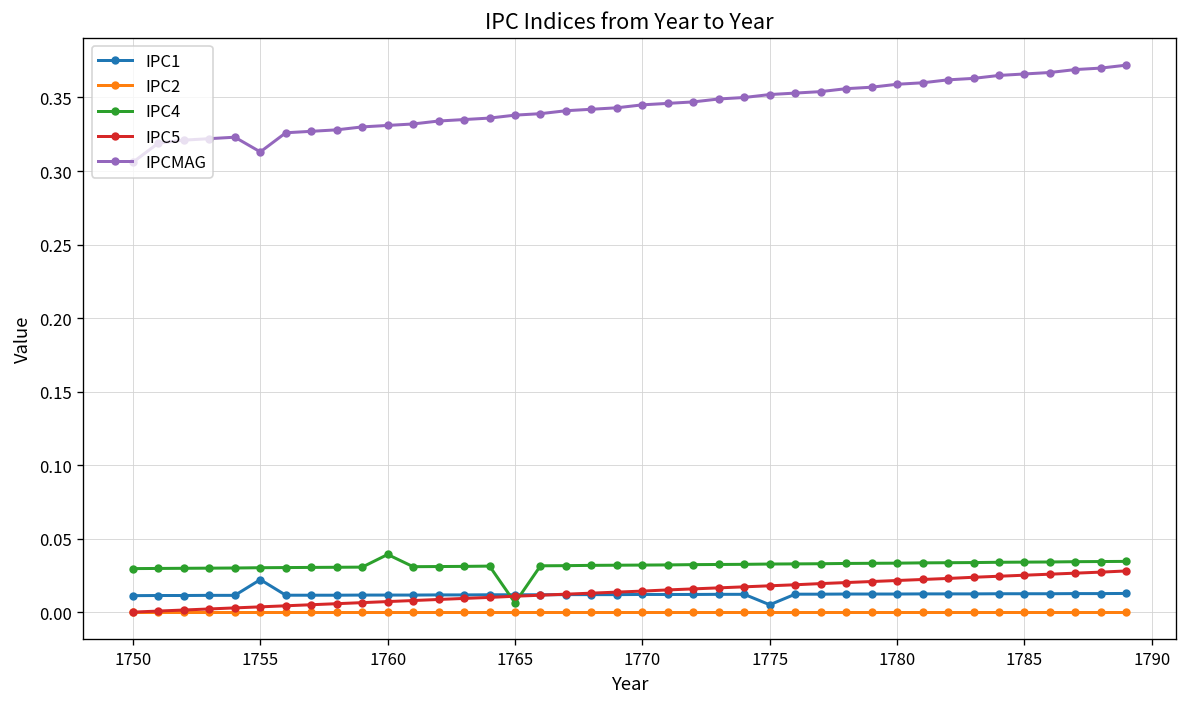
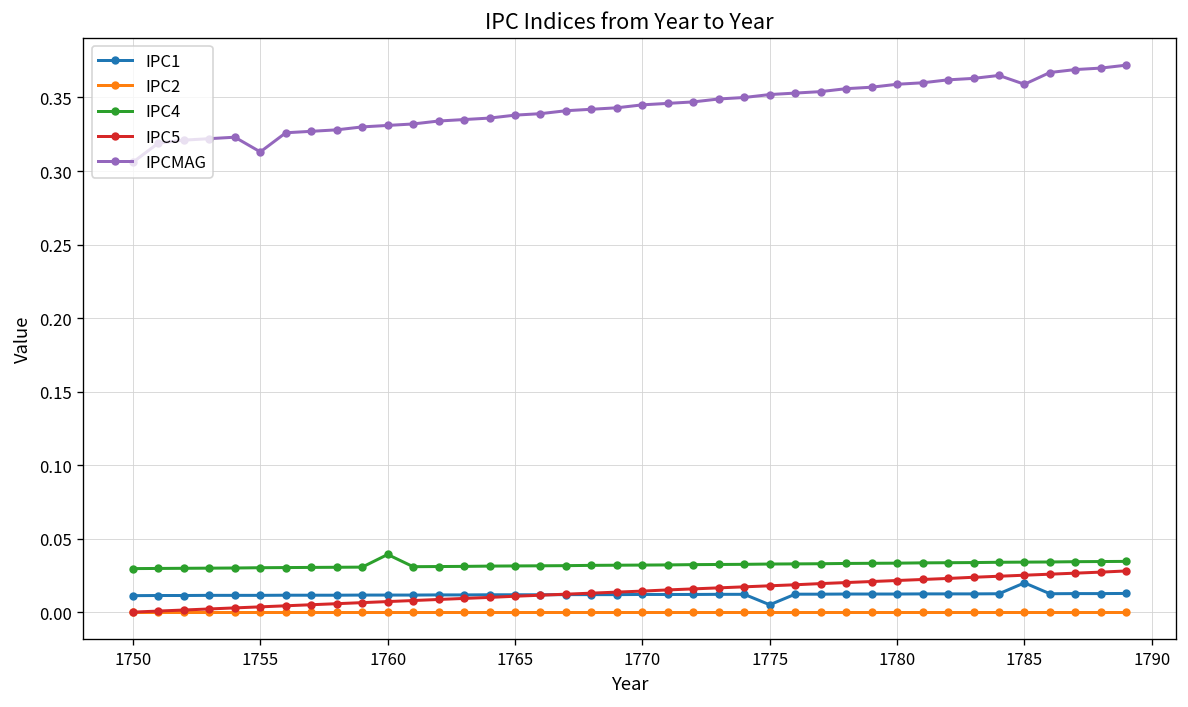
IPC1, 1755: 0.022 -> 0.011
IPC4, 1765: 0.006 -> 0.031
IPC1, 1785: 0.013 -> 0.020
IPCMAG, 1785: 0.366 -> 0.359
